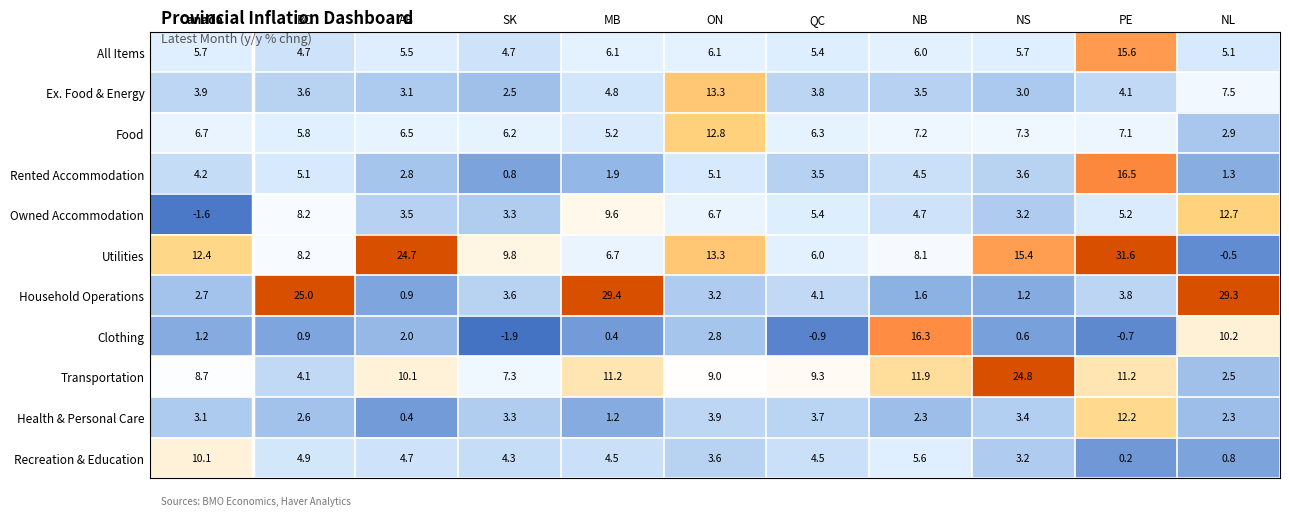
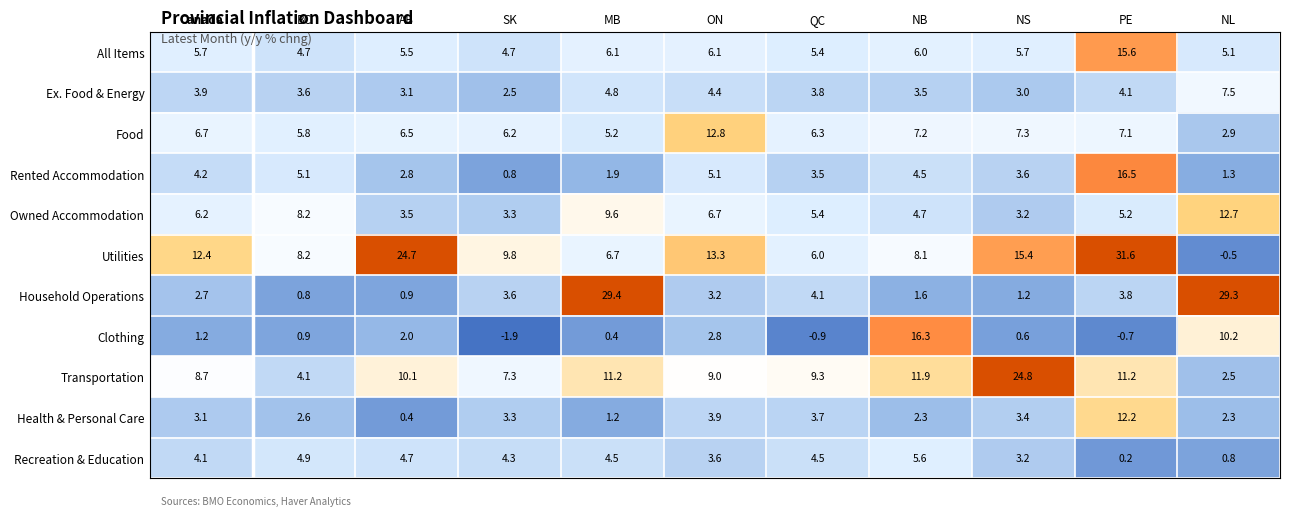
Ex. Food & Energy, ON: 13.3 -> 4.4
Owned Accommodation, Canada: -1.6 -> 6.2
Household Operations, BC: 25.0 -> 0.8
Recreation & Education, Canada: 10.1 -> 4.1
